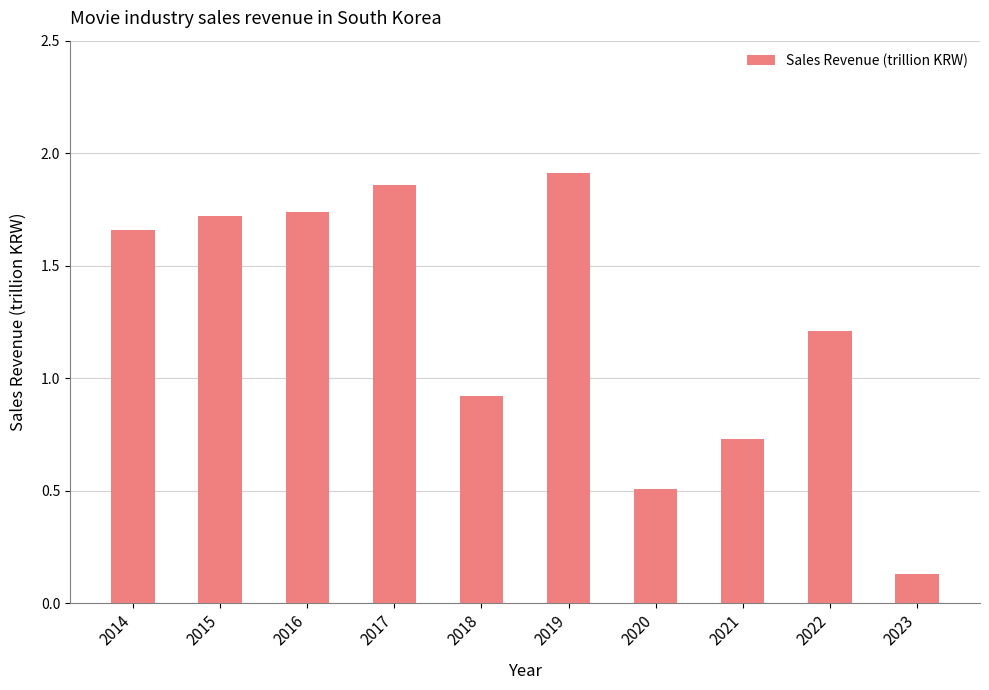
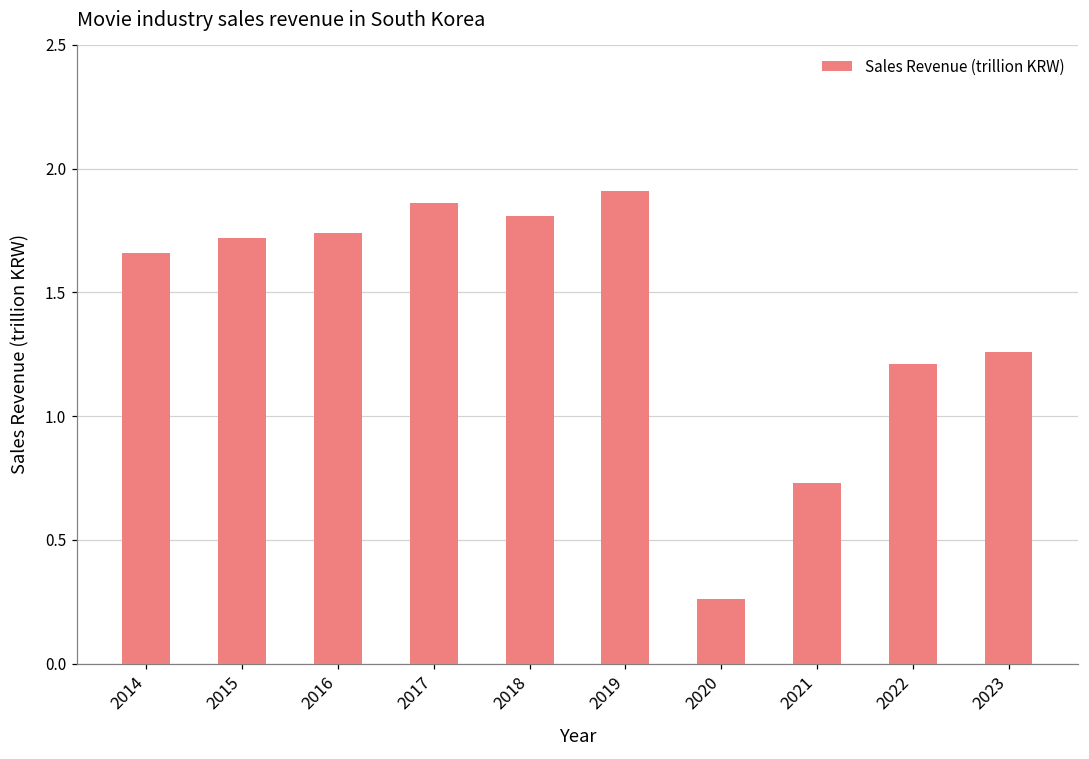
2018: 0.92 -> 1.81
2020: 0.51 -> 0.26
2023: 0.13 -> 1.26
